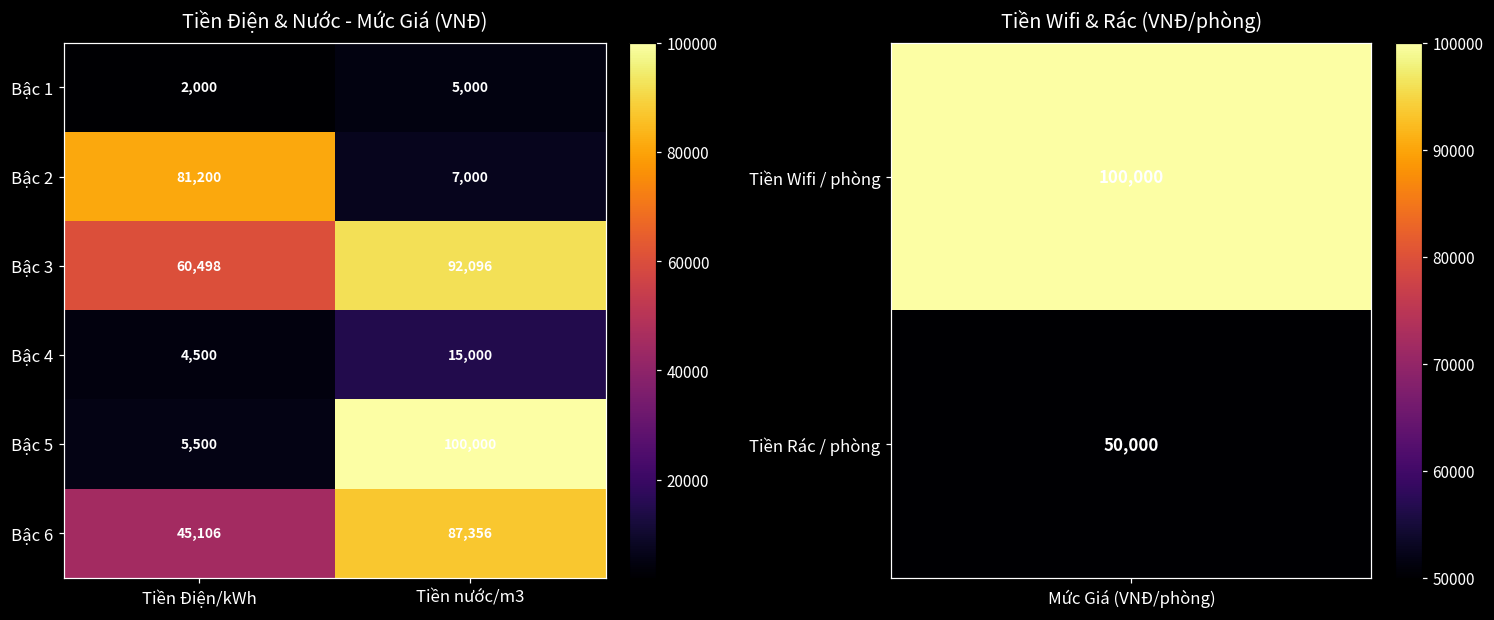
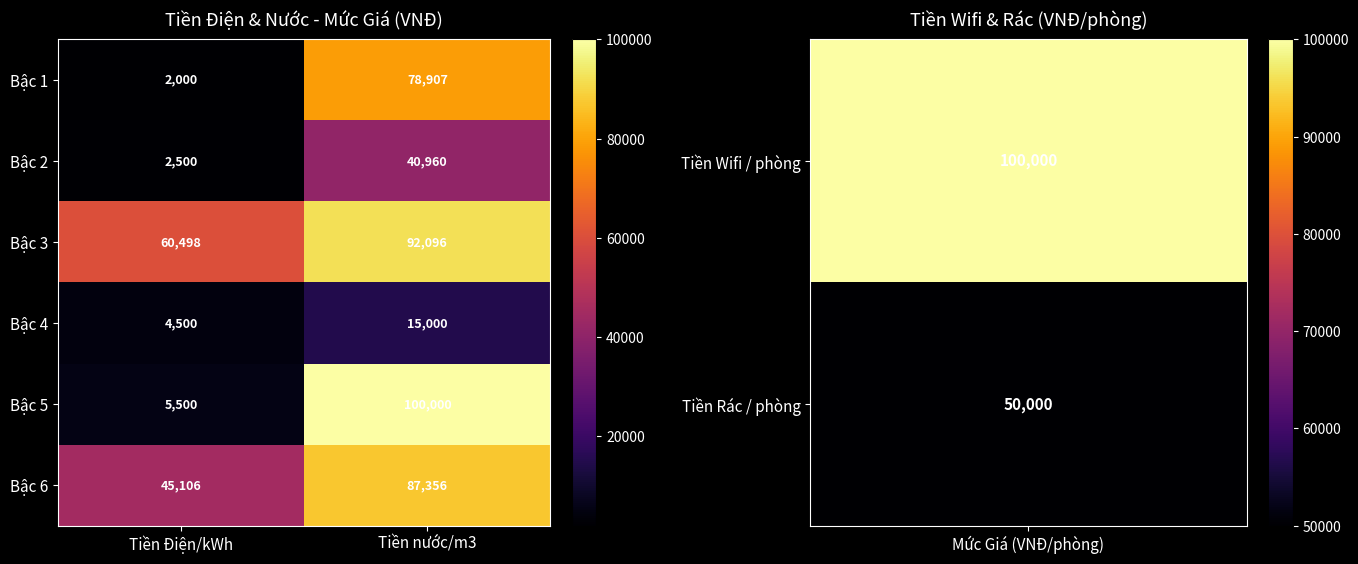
Tiền Điện & Nước - Mức Giá (VNĐ), Bậc 1, Tiền nước/m3: 5,000 -> 78,907
Tiền Điện & Nước - Mức Giá (VNĐ), Bậc 2, Tiền Điện/kWh: 81,200 -> 2,500
Tiền Điện & Nước - Mức Giá (VNĐ), Bậc 2, Tiền nước/m3: 7,000 -> 40,960
